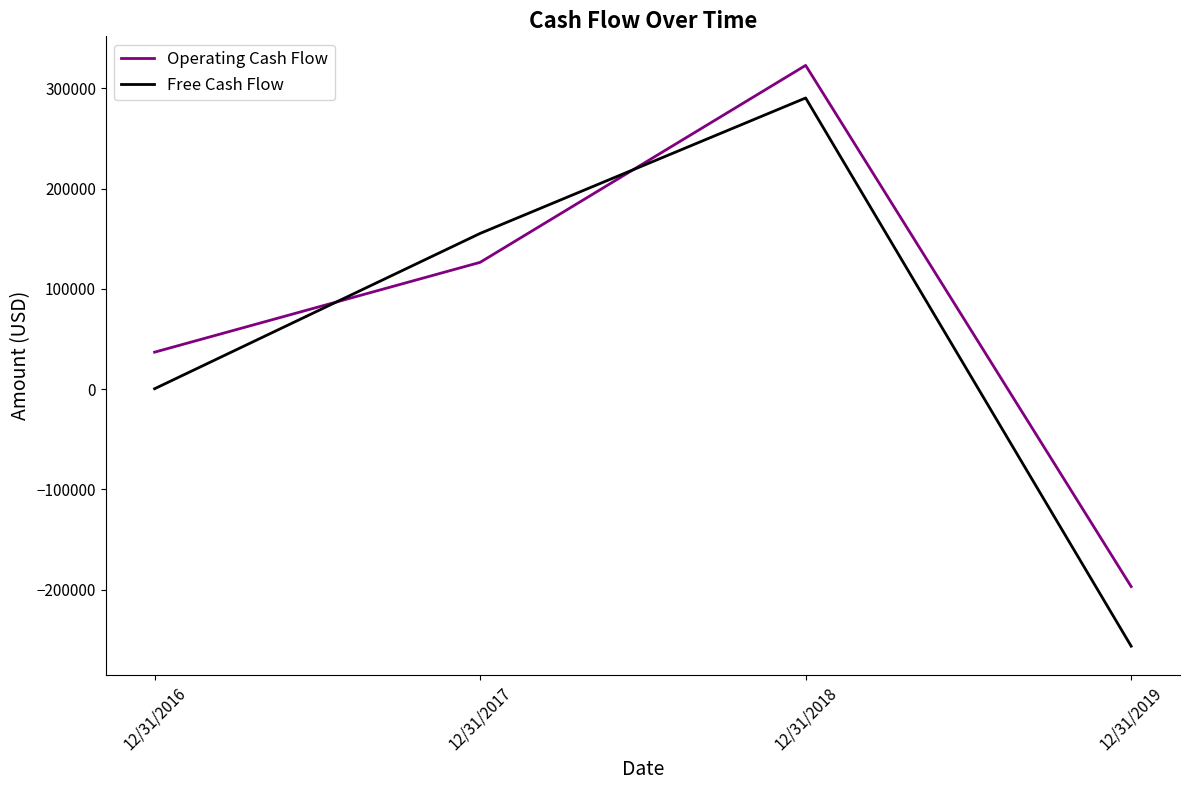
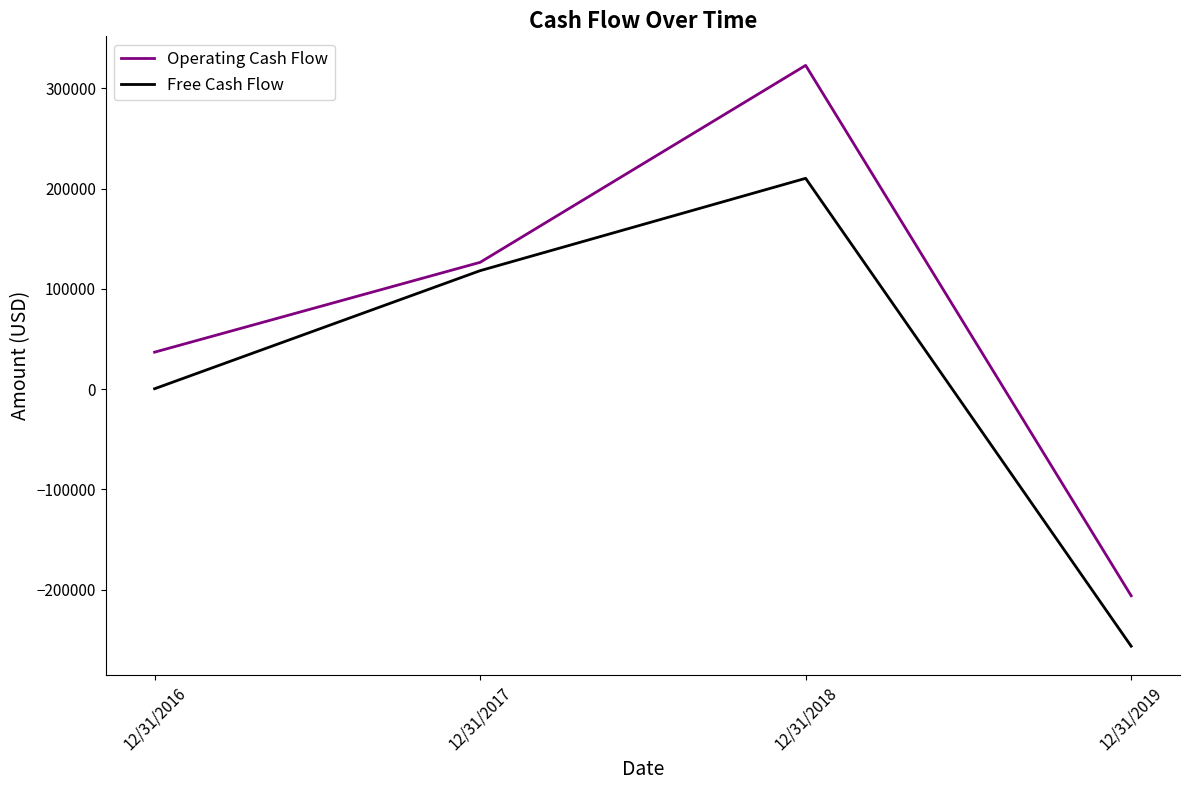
Free Cash Flow, 12/31/2017: 155000 -> 118000
Free Cash Flow, 12/31/2018: 290000 -> 210000
Operating Cash Flow, 12/31/2019: -197000 -> -206000
